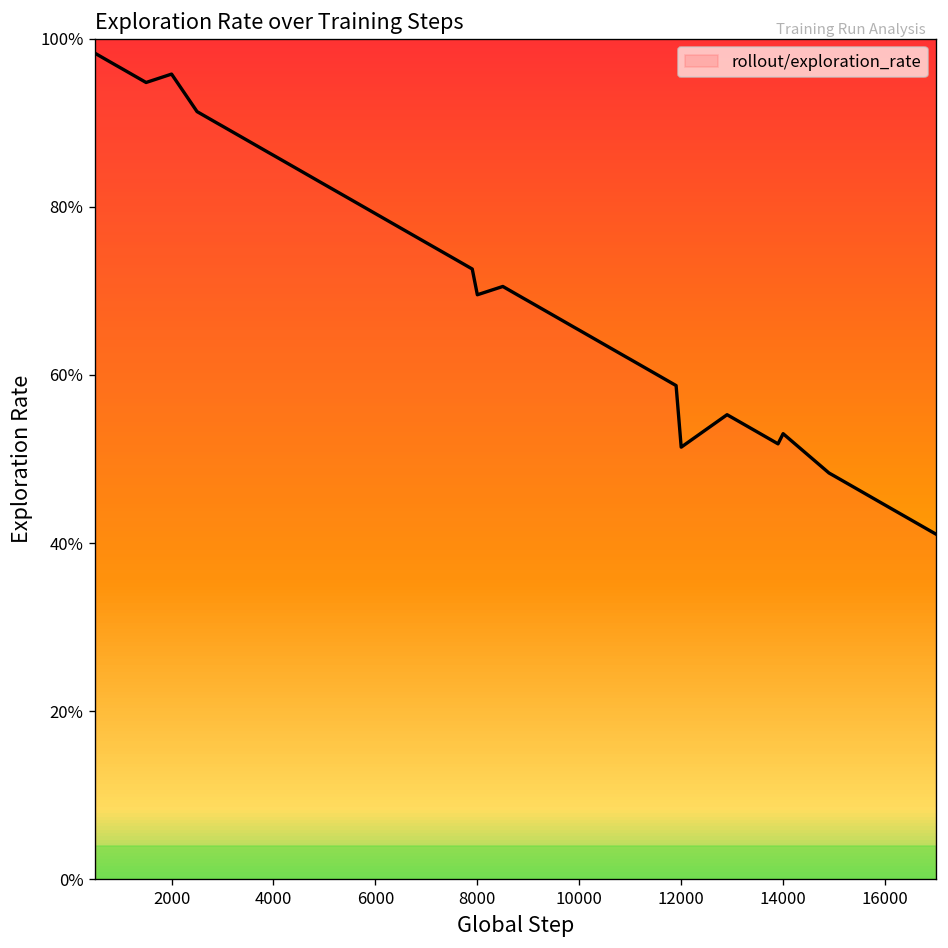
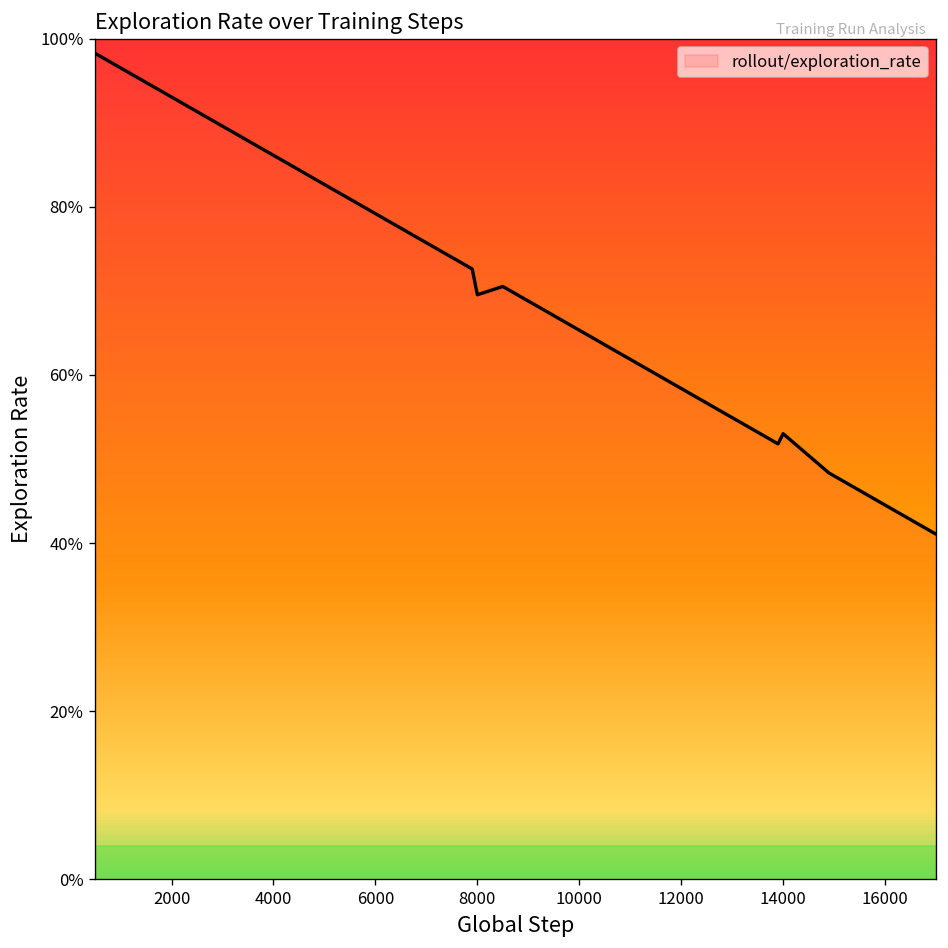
2000: 96% -> 93%
12000: 51% -> 58%
